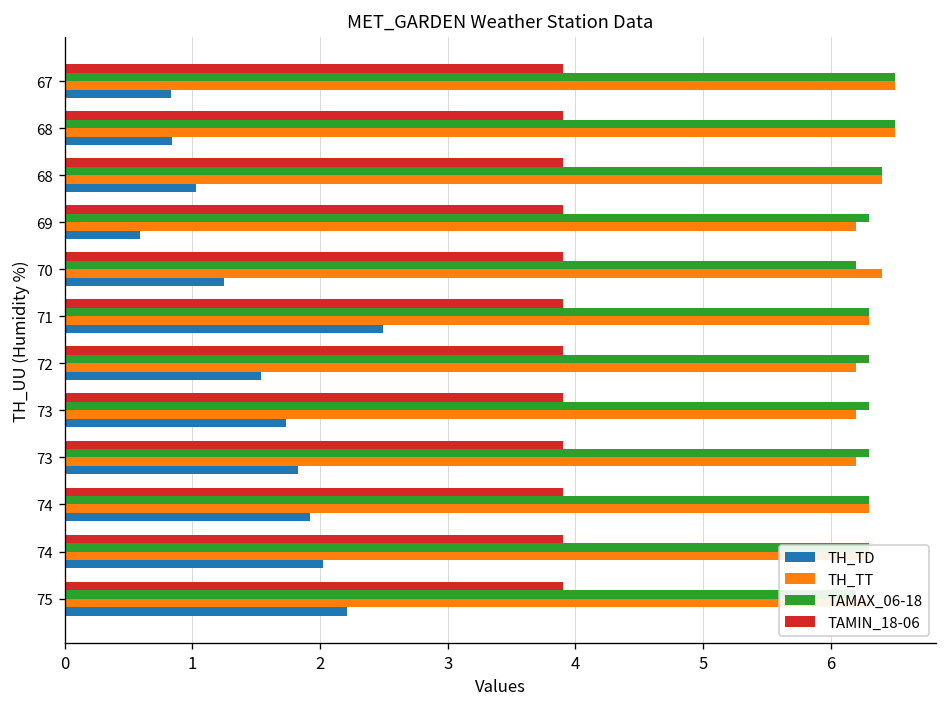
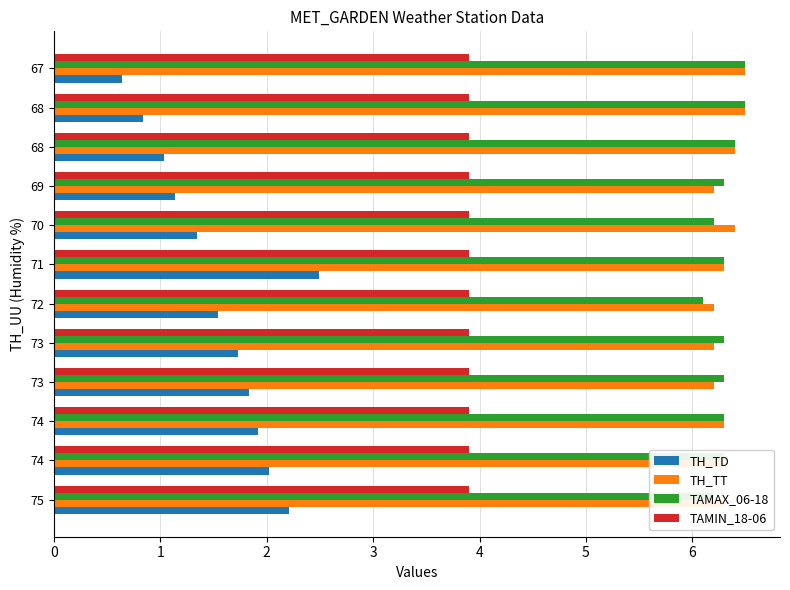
TH_TD, 67: 0.83 -> 0.64
TH_TD, 69: 0.59 -> 1.14
TH_TD, 70: 1.25 -> 1.34
TAMAX_06-18, 72: 6.3 -> 6.1
